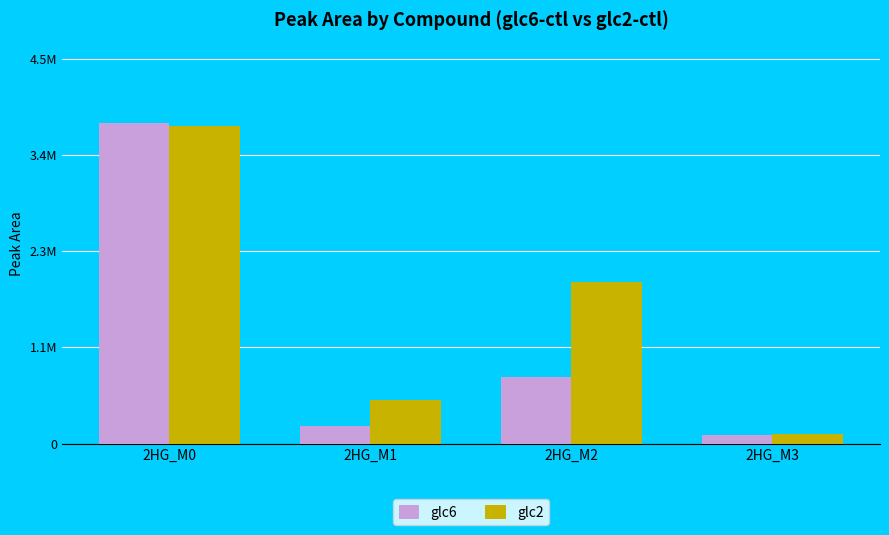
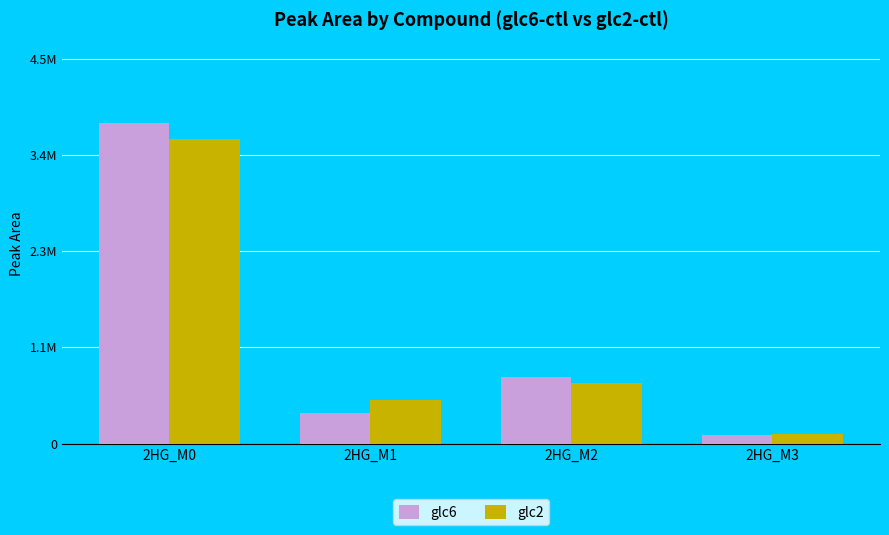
glc2, 2HG_M0: 3700000 -> 3600000
glc6, 2HG_M1: 200000 -> 400000
glc2, 2HG_M2: 1900000 -> 700000
